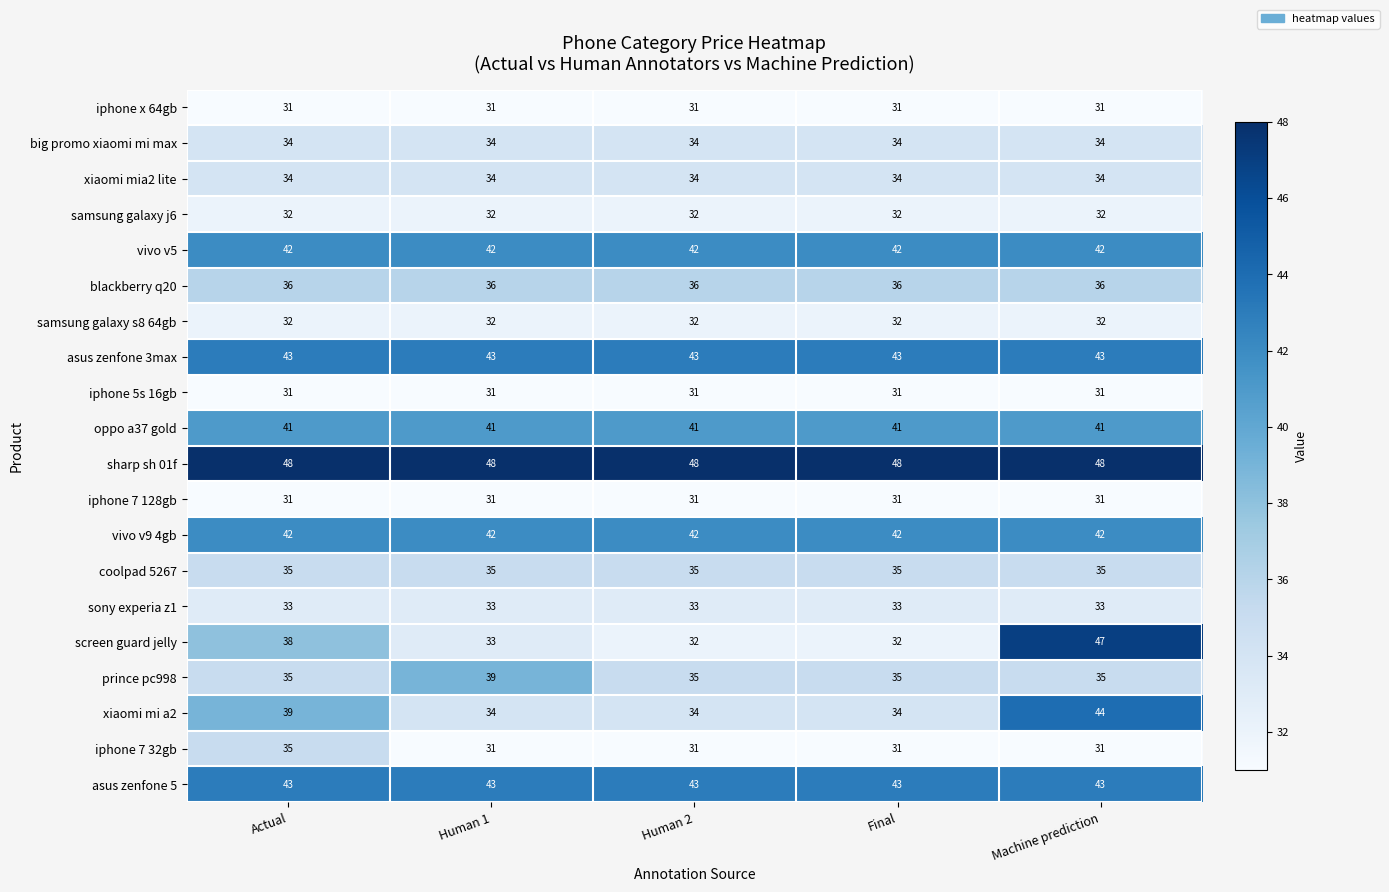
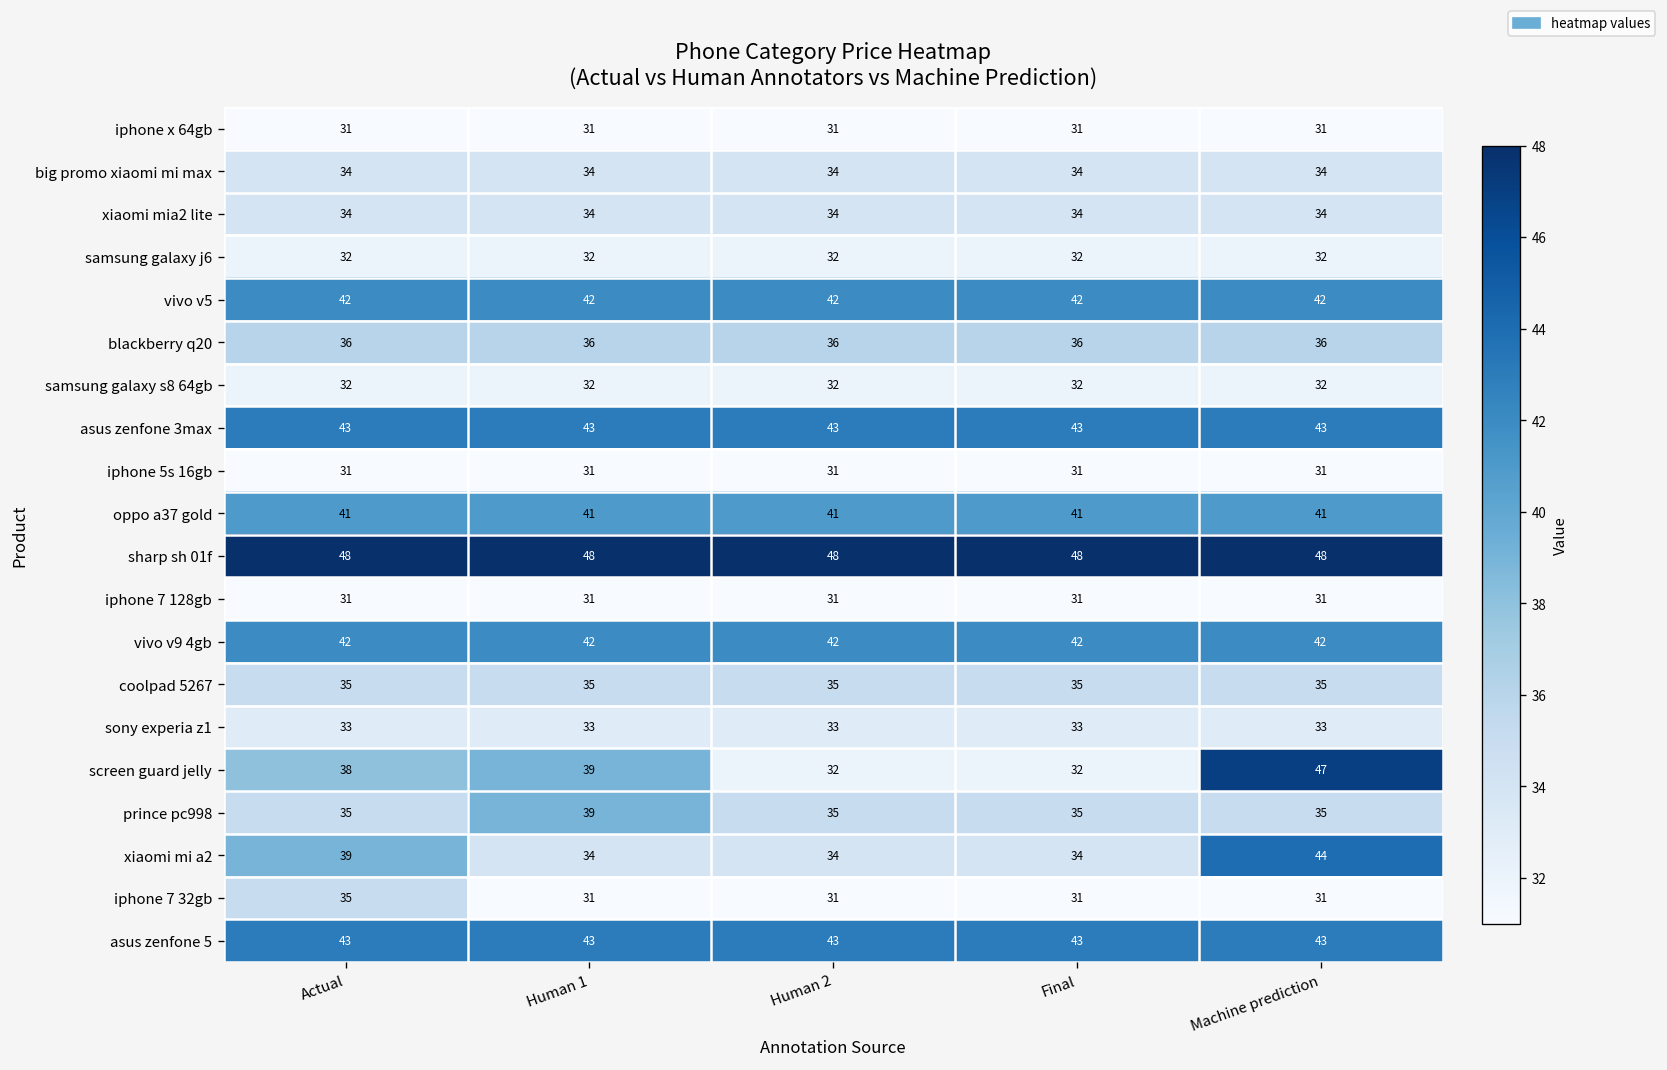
screen guard jelly, Human 1: 33 -> 39
